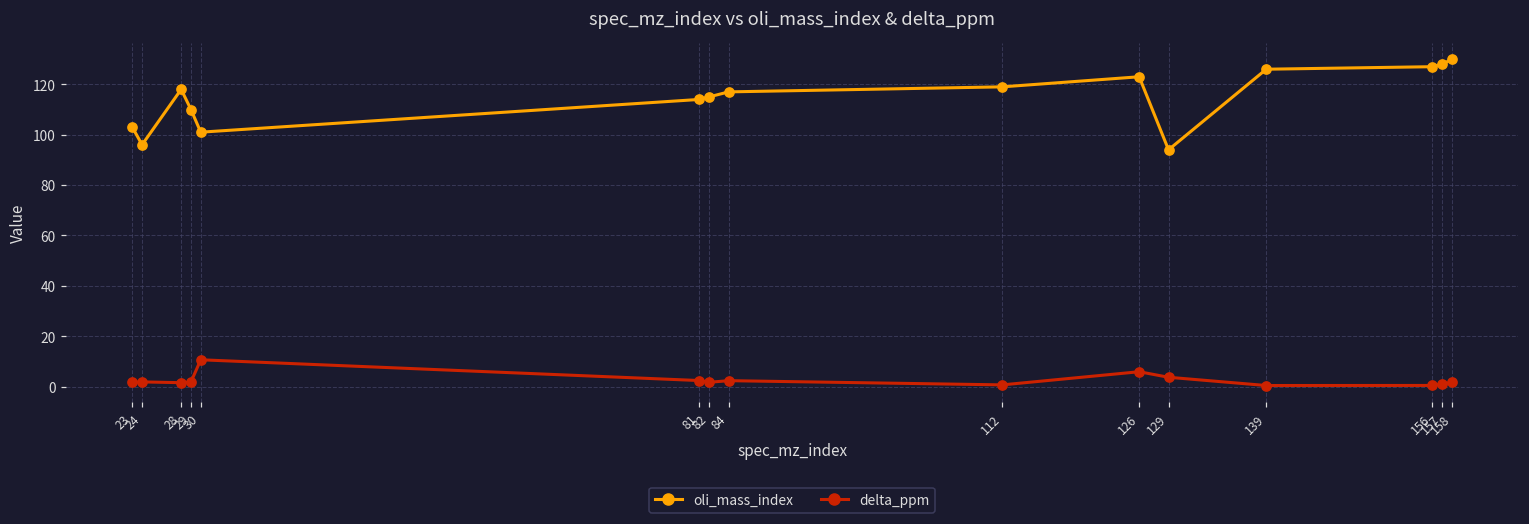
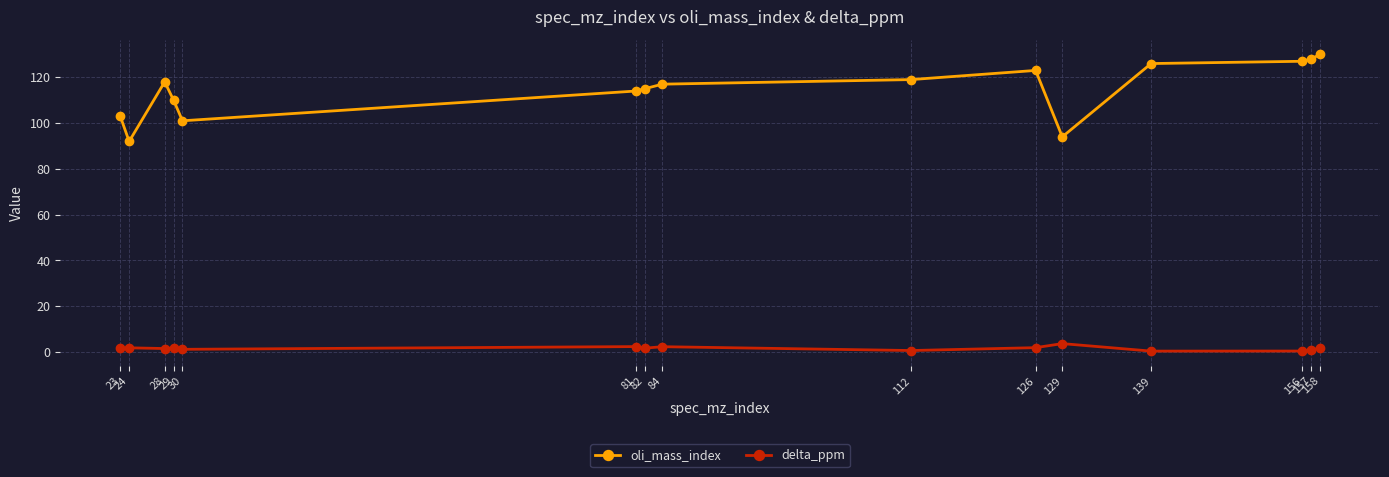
oli_mass_index, 24: 96 -> 92
delta_ppm, 30: 11 -> 1
delta_ppm, 126: 6 -> 2
